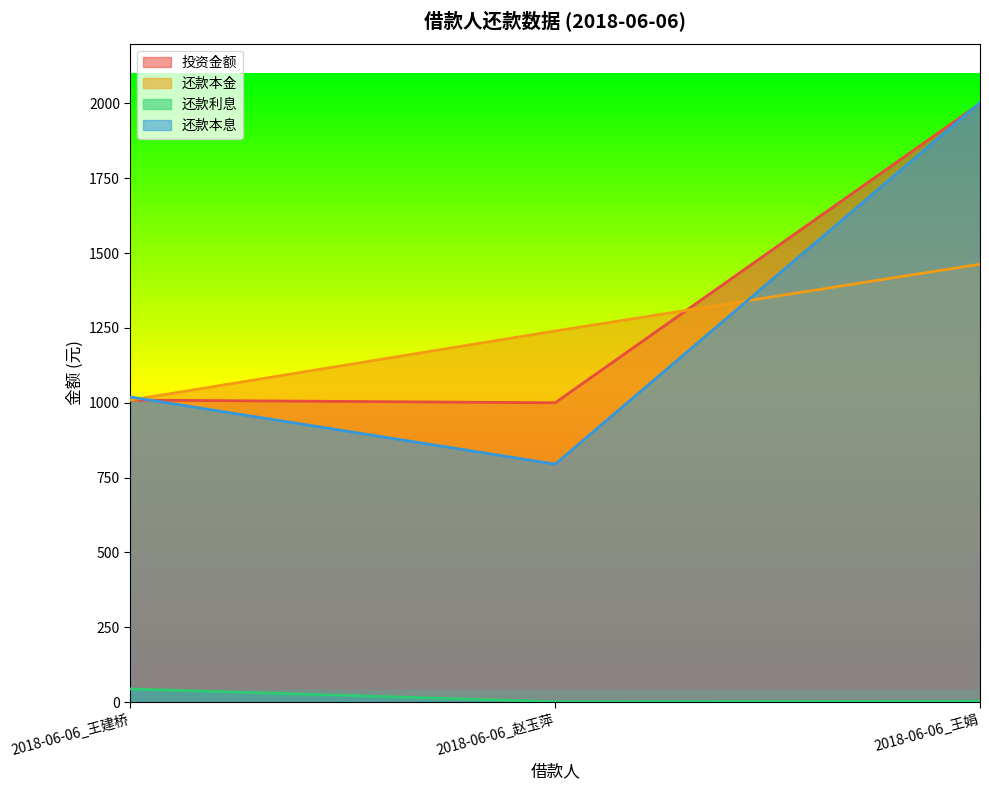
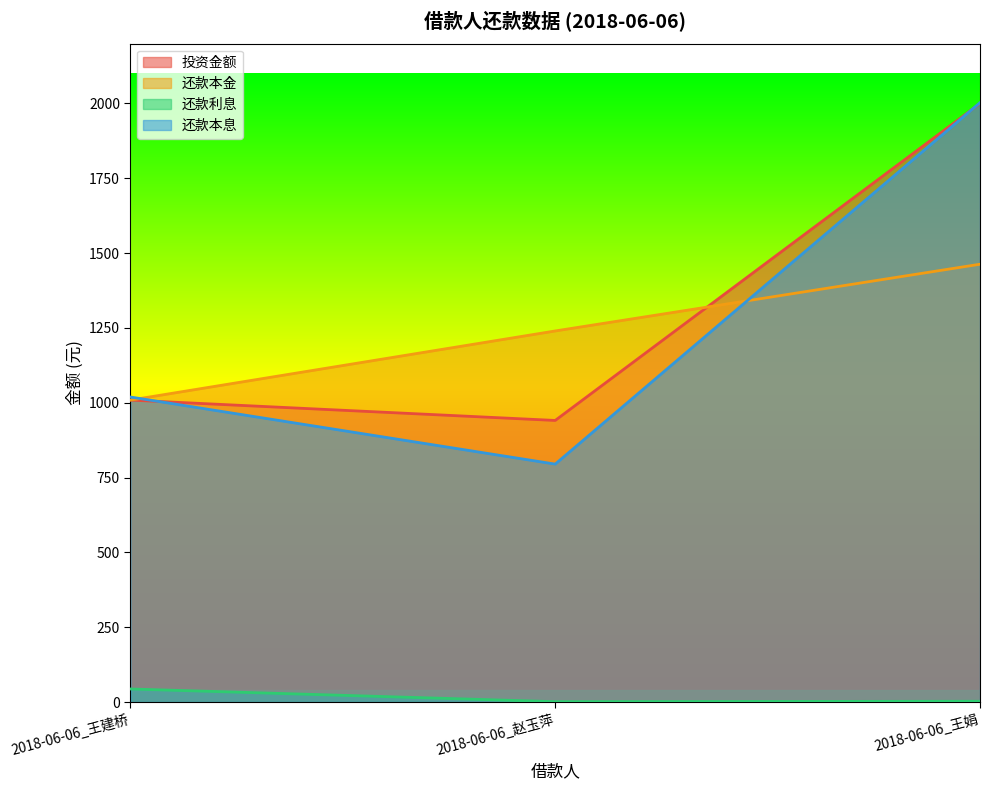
投资金额, 2018-06-06_赵玉萍: 1000 -> 940
